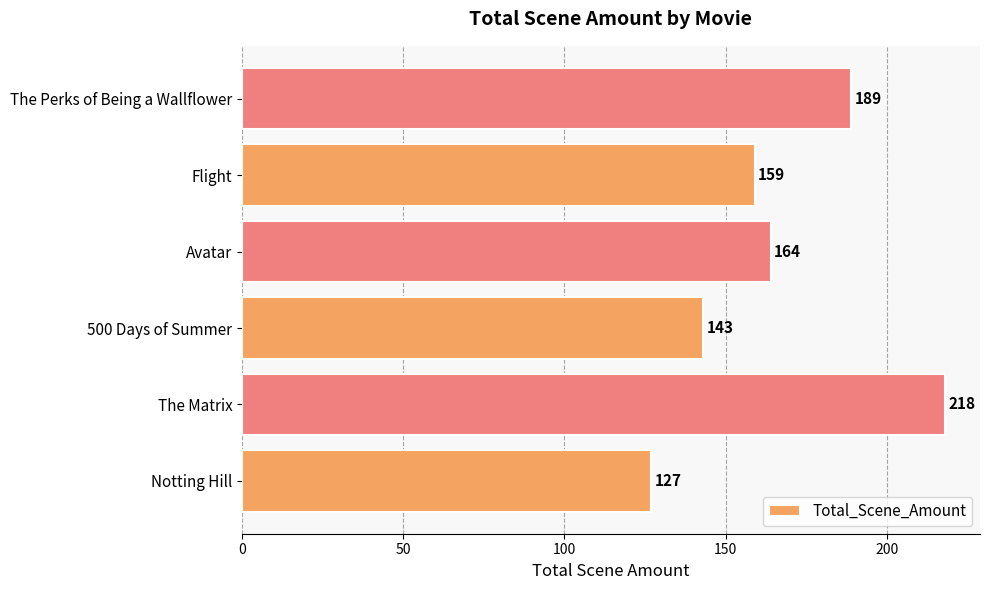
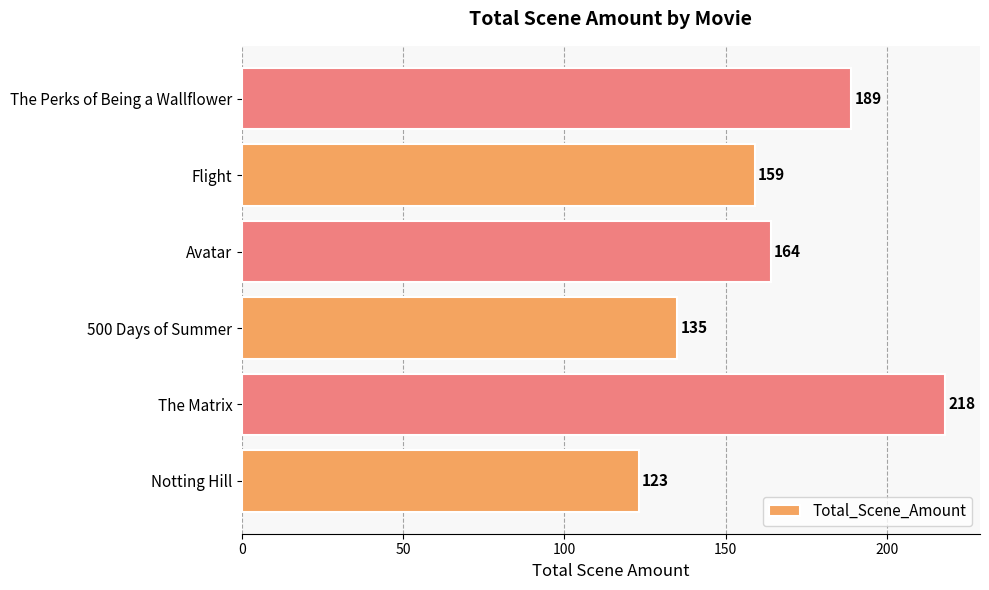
500 Days of Summer: 143 -> 135
Notting Hill: 127 -> 123
